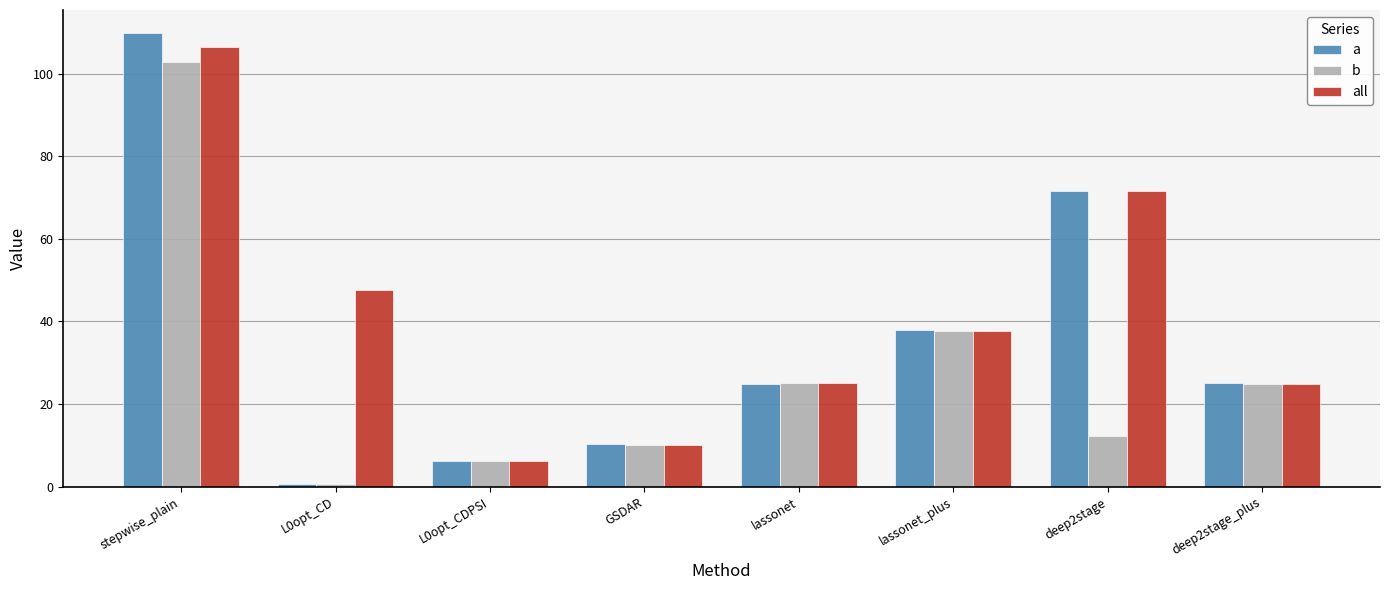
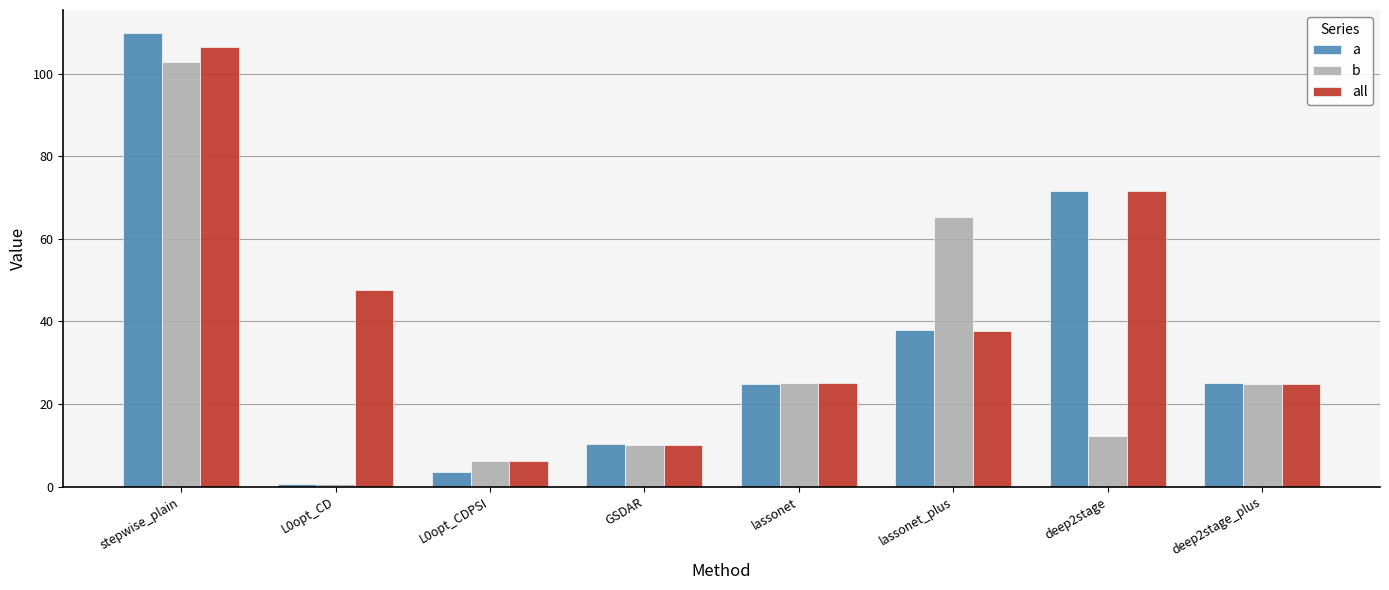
a, L0opt_CDPSI: 6 -> 4
b, lassonet_plus: 38 -> 65
